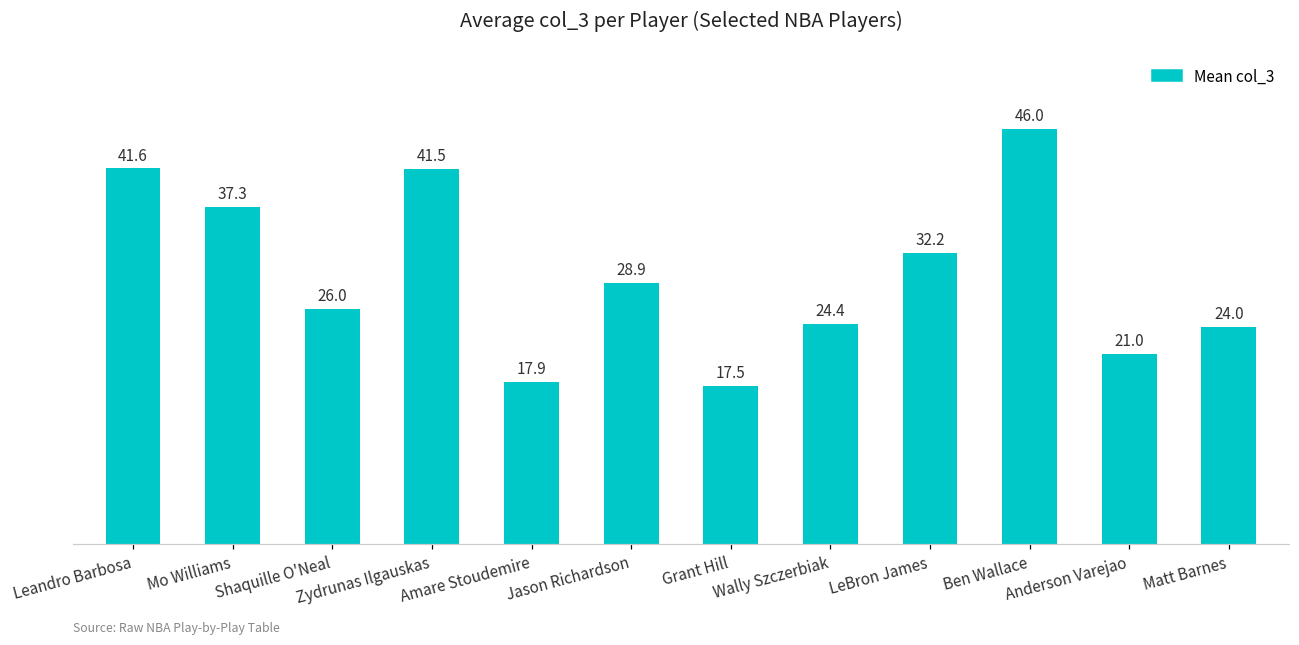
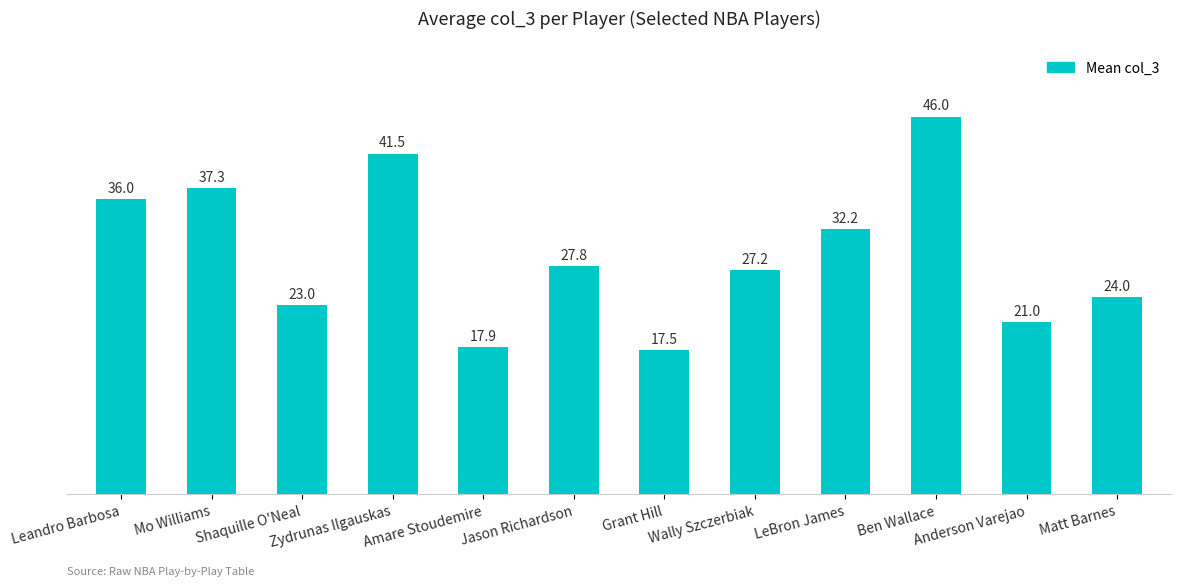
Leandro Barbosa: 41.6 -> 36.0
Shaquille O'Neal: 26.0 -> 23.0
Jason Richardson: 28.9 -> 27.8
Wally Szczerbiak: 24.4 -> 27.2
